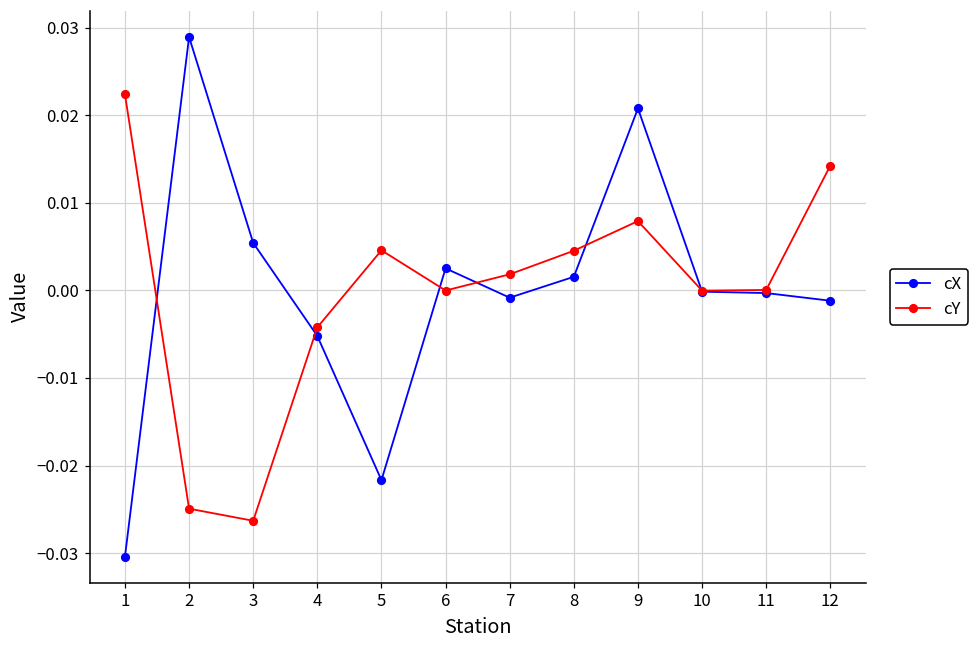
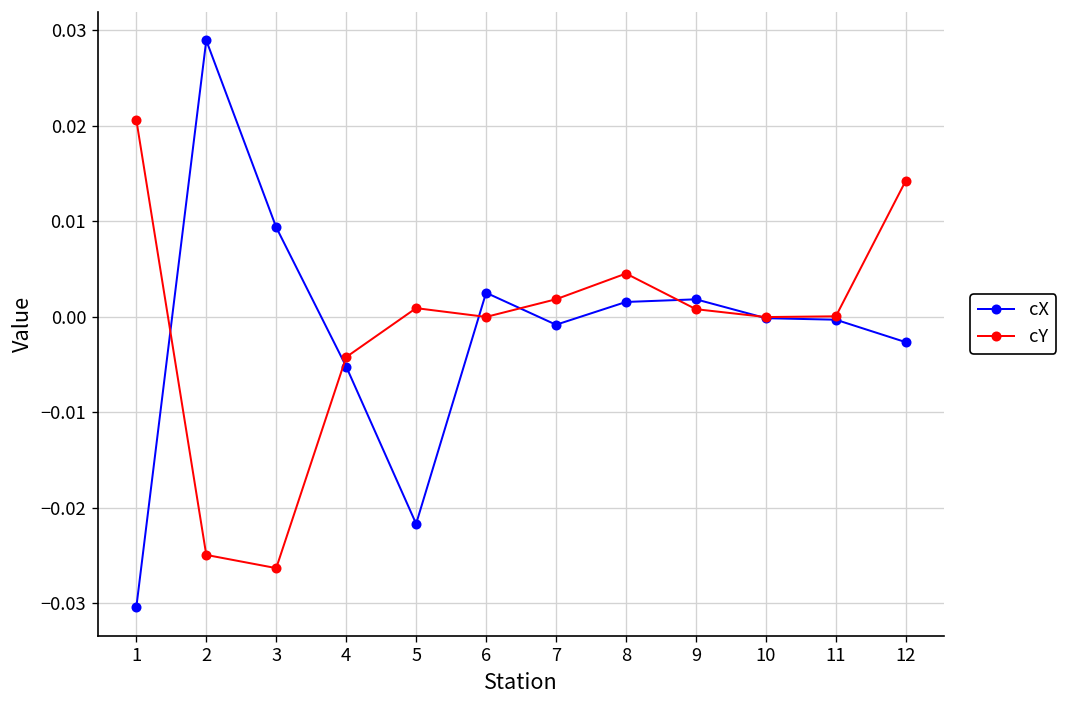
cY, 1: 0.022 -> 0.021
cX, 3: 0.005 -> 0.009
cY, 5: 0.005 -> 0.001
cX, 9: 0.021 -> 0.002
cY, 9: 0.008 -> 0.001
cX, 12: -0.001 -> -0.003
